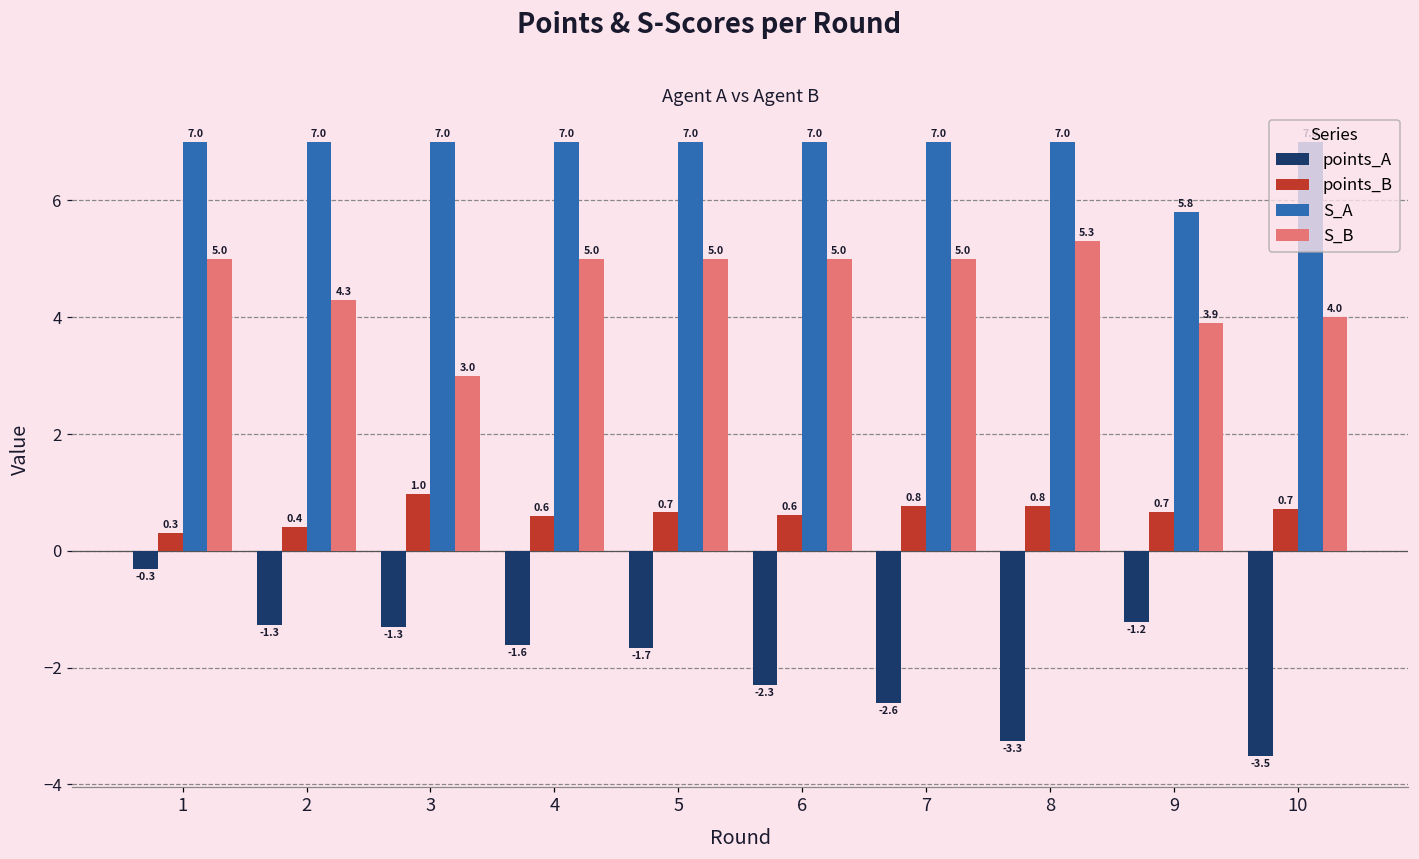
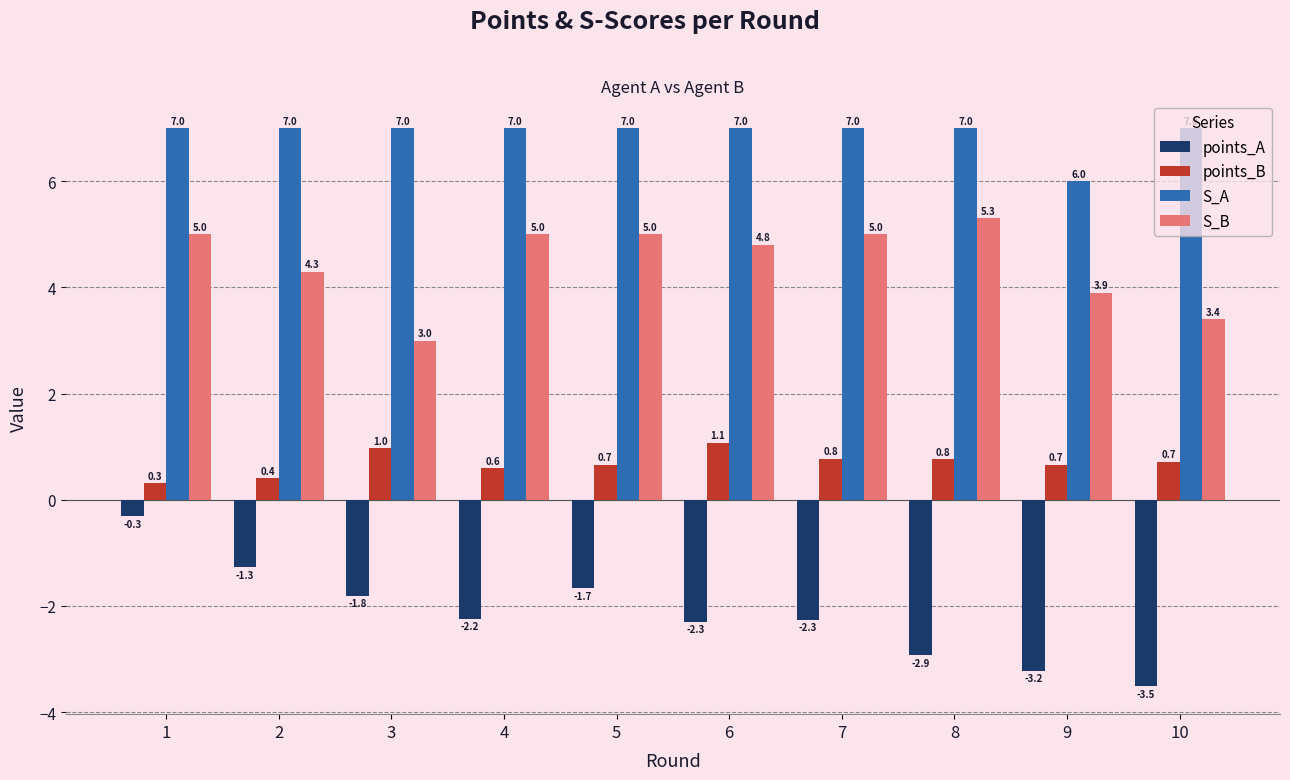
points_A, 3: -1.3 -> -1.8
points_A, 4: -1.6 -> -2.2
points_B, 6: 0.6 -> 1.1
S_B, 6: 5.0 -> 4.8
points_A, 7: -2.6 -> -2.3
points_A, 8: -3.3 -> -2.9
points_A, 9: -1.2 -> -3.2
S_A, 9: 5.8 -> 6.0
S_B, 10: 4.0 -> 3.4
